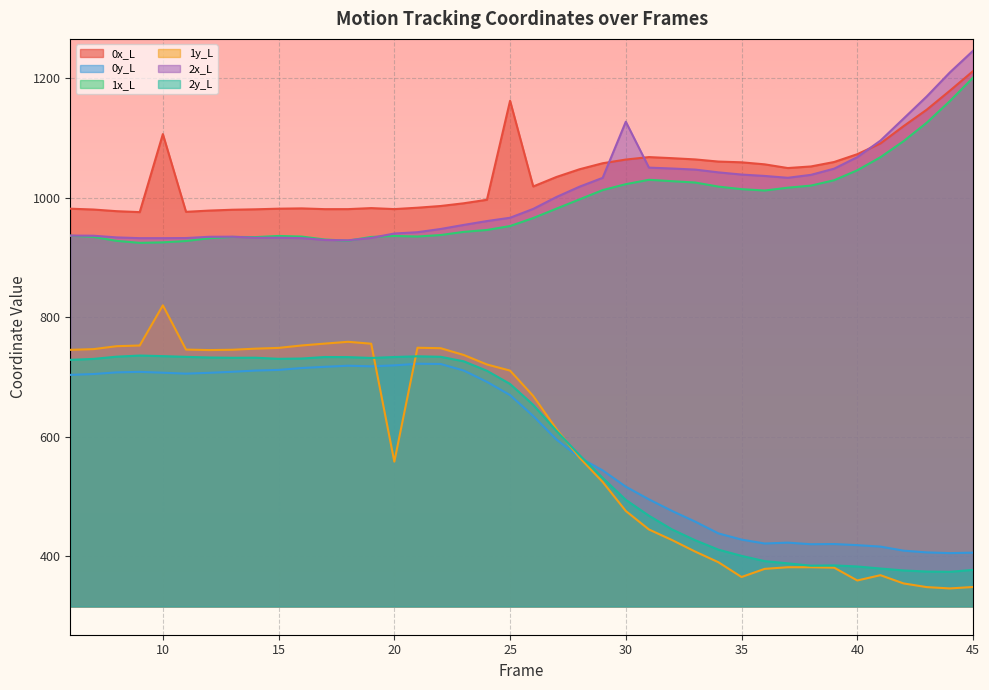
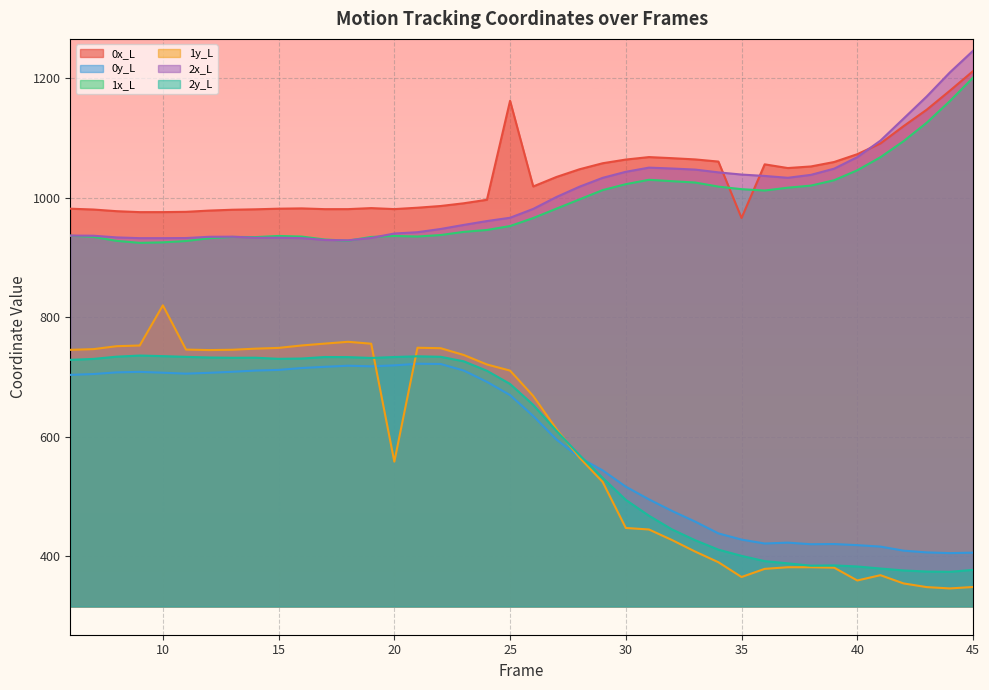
0x_L, 10: 1110 -> 980
1y_L, 30: 480 -> 450
2x_L, 30: 1130 -> 1040
0x_L, 35: 1060 -> 970
